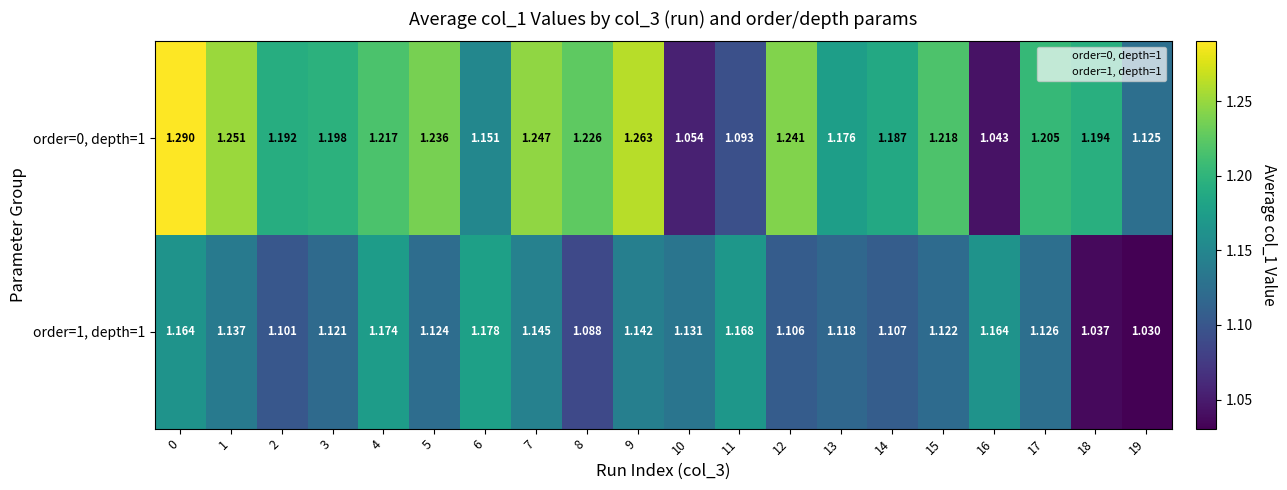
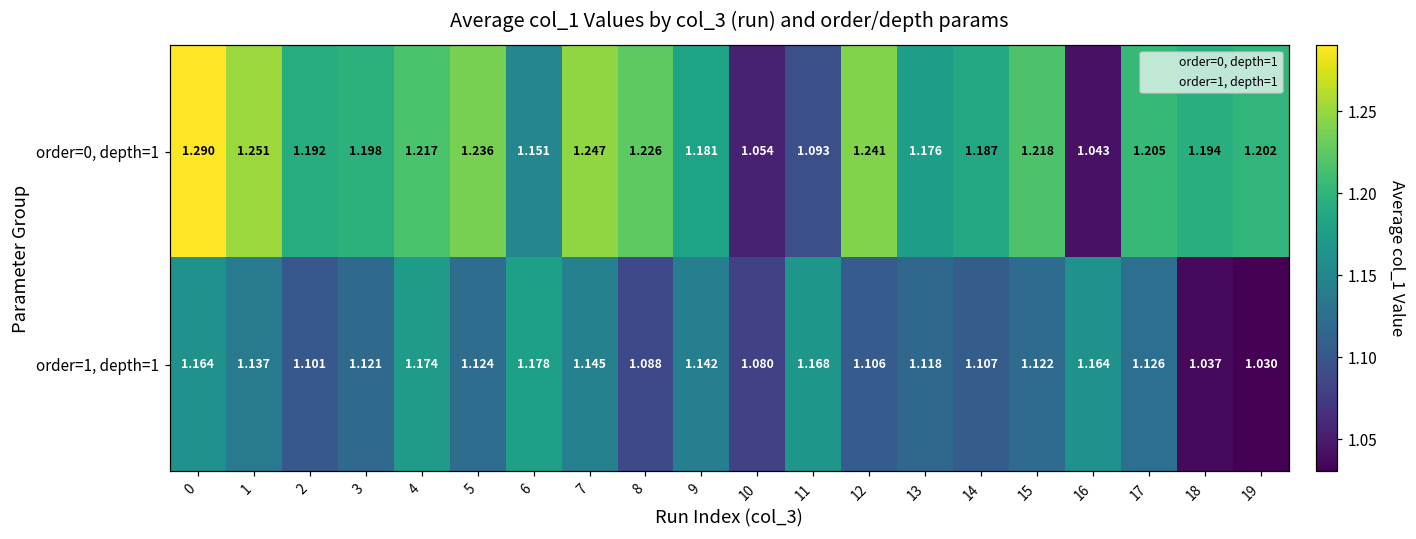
order=0, depth=1, 9: 1.263 -> 1.181
order=0, depth=1, 19: 1.125 -> 1.202
order=1, depth=1, 10: 1.131 -> 1.080
